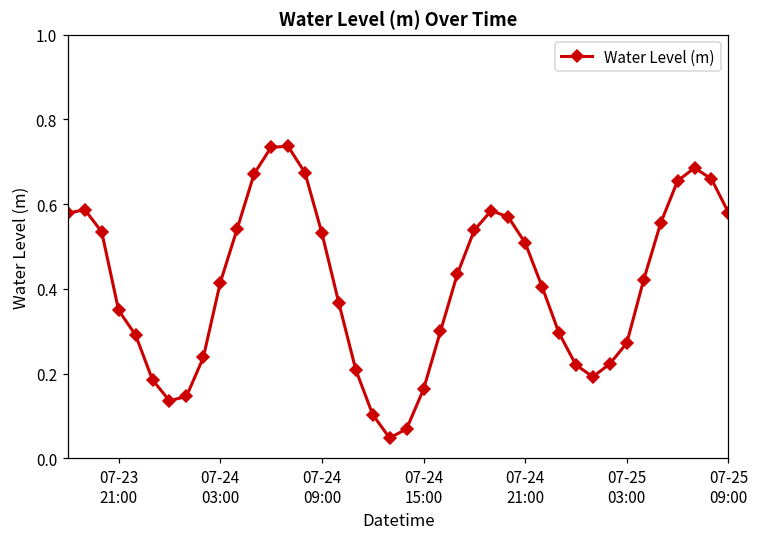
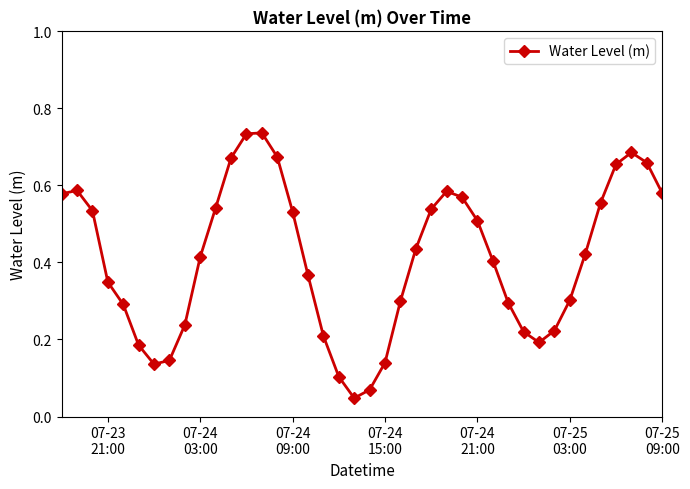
07-24 15:00: 0.16 -> 0.14
07-25 03:00: 0.27 -> 0.30
